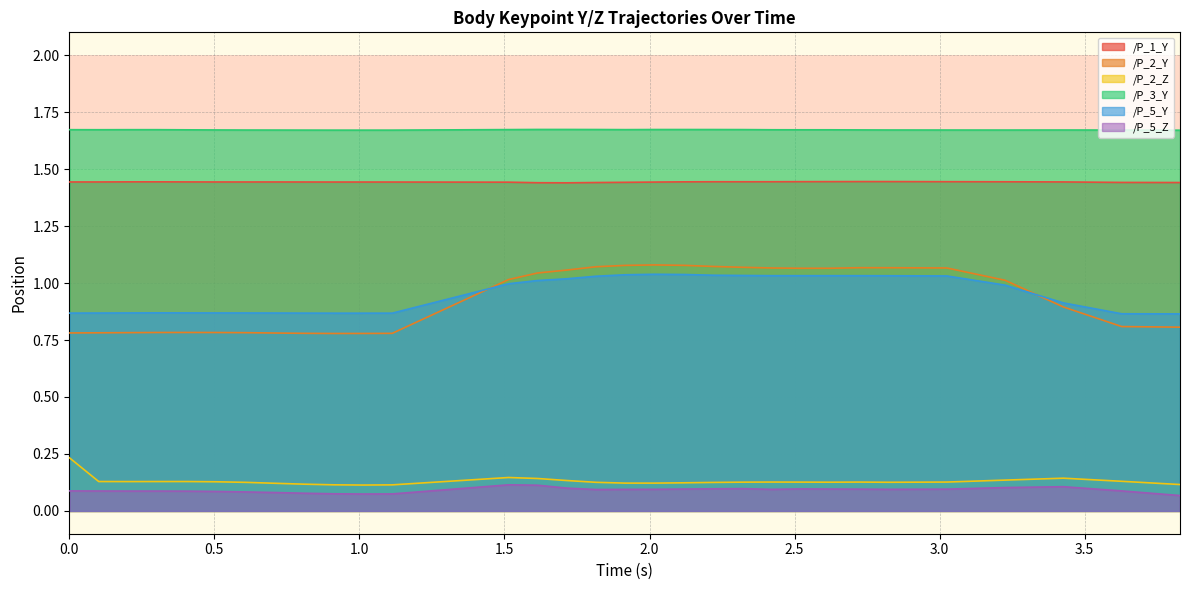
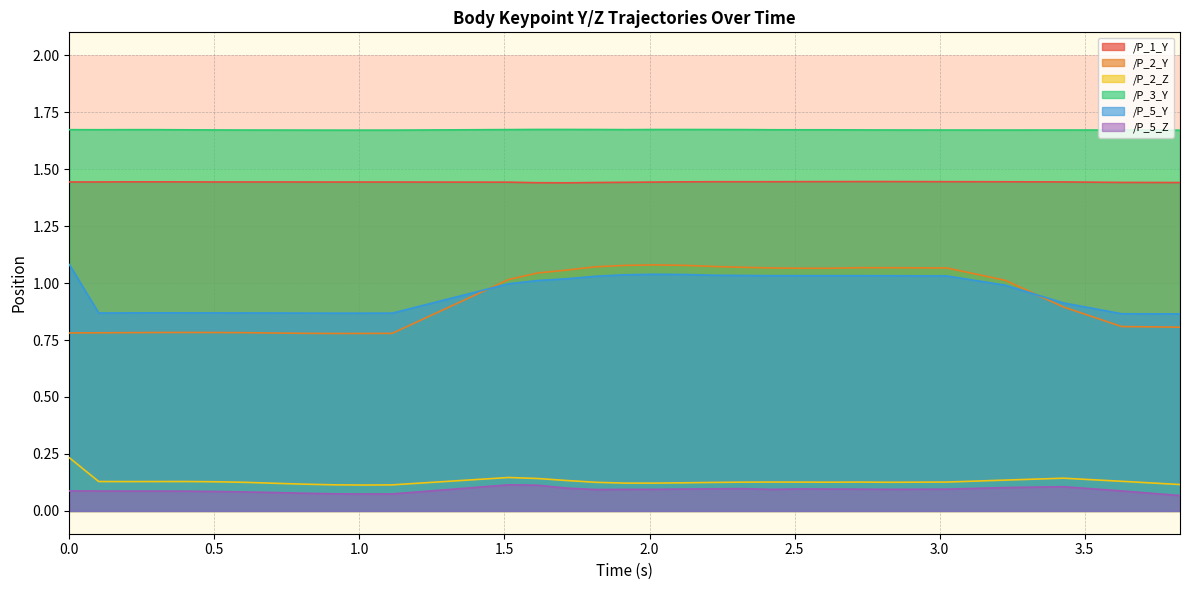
/P_5_Y, 0.0: 0.87 -> 1.08
